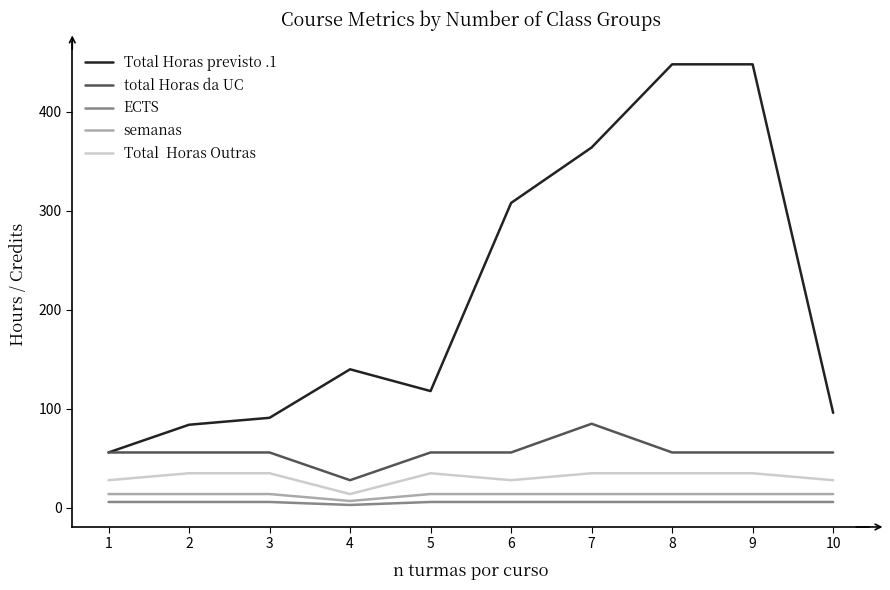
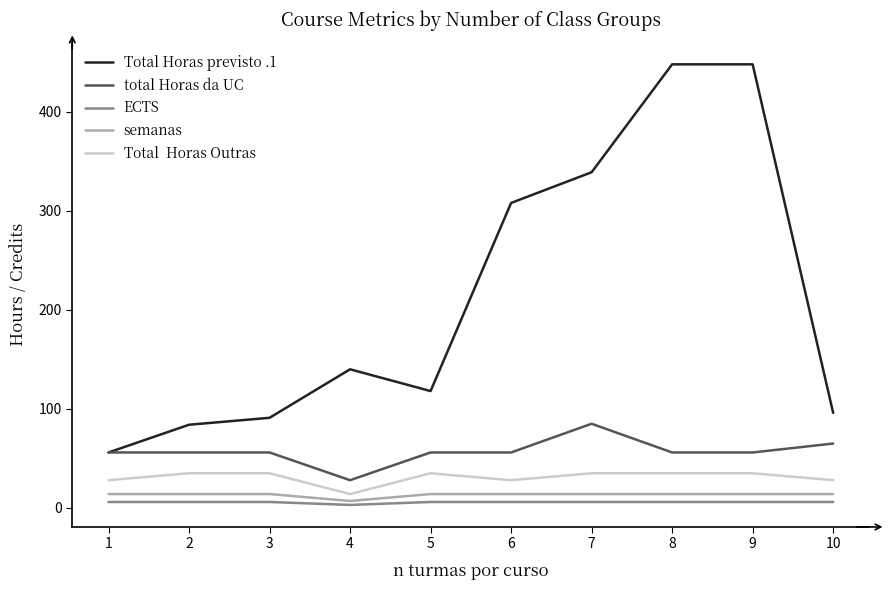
Total Horas previsto .1, 7: 360 -> 340
total Horas da UC, 10: 60 -> 70
